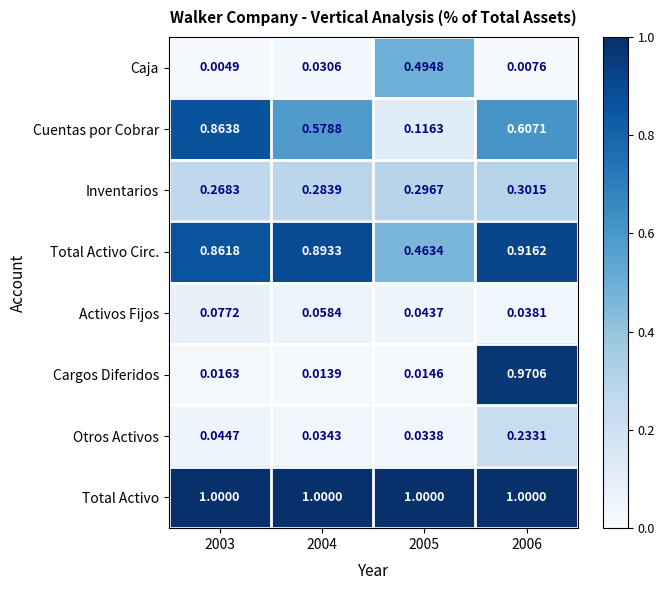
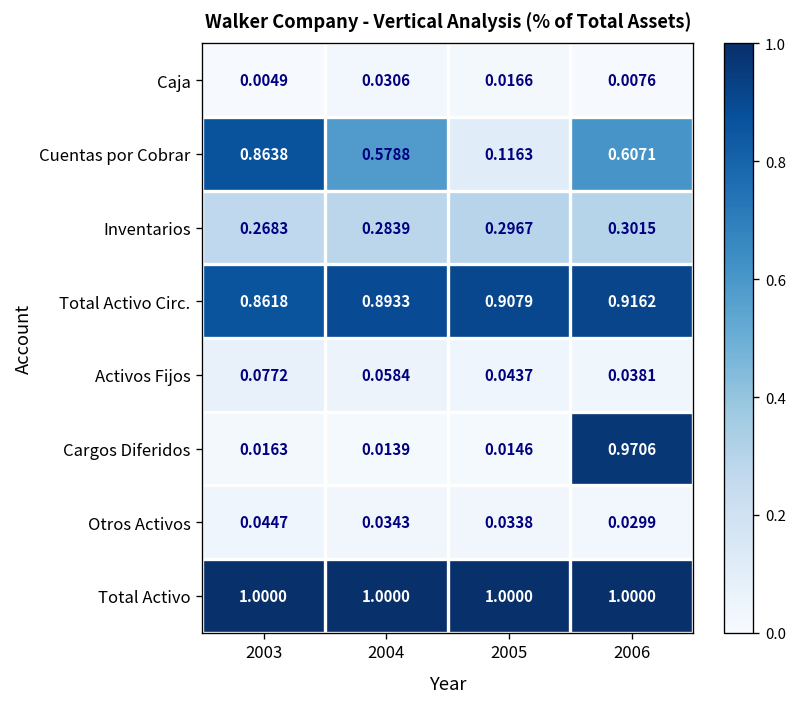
Caja, 2005: 0.4948 -> 0.0166
Total Activo Circ., 2005: 0.4634 -> 0.9079
Otros Activos, 2006: 0.2331 -> 0.0299
